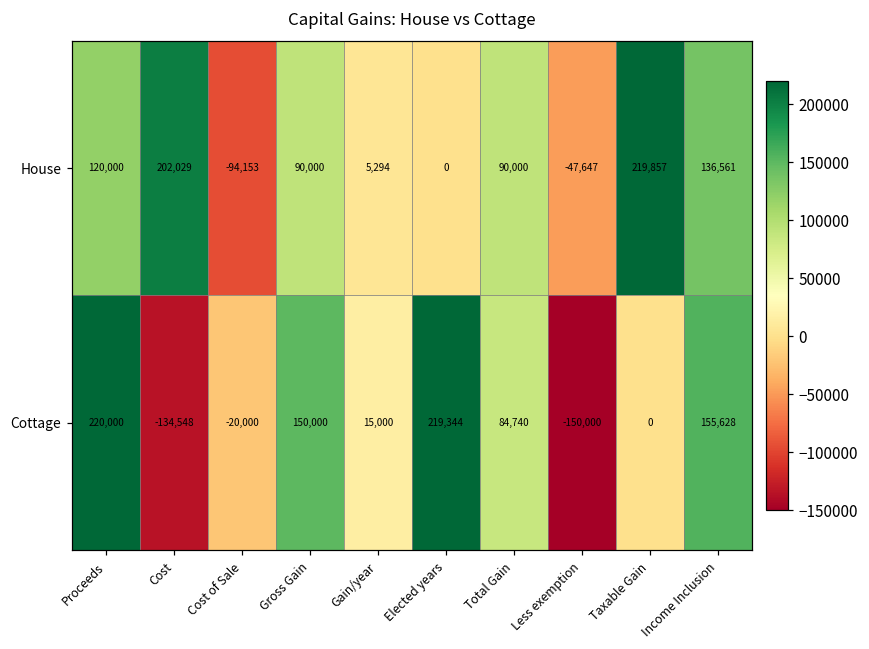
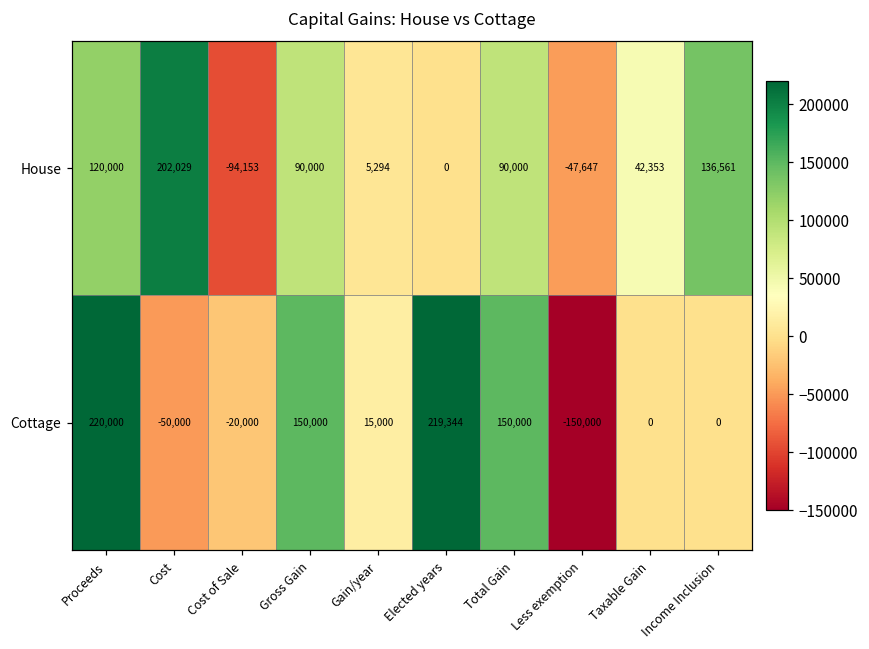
House, Taxable Gain: 219,857 -> 42,353
Cottage, Cost: -134,548 -> -50,000
Cottage, Total Gain: 84,740 -> 150,000
Cottage, Income Inclusion: 155,628 -> 0
